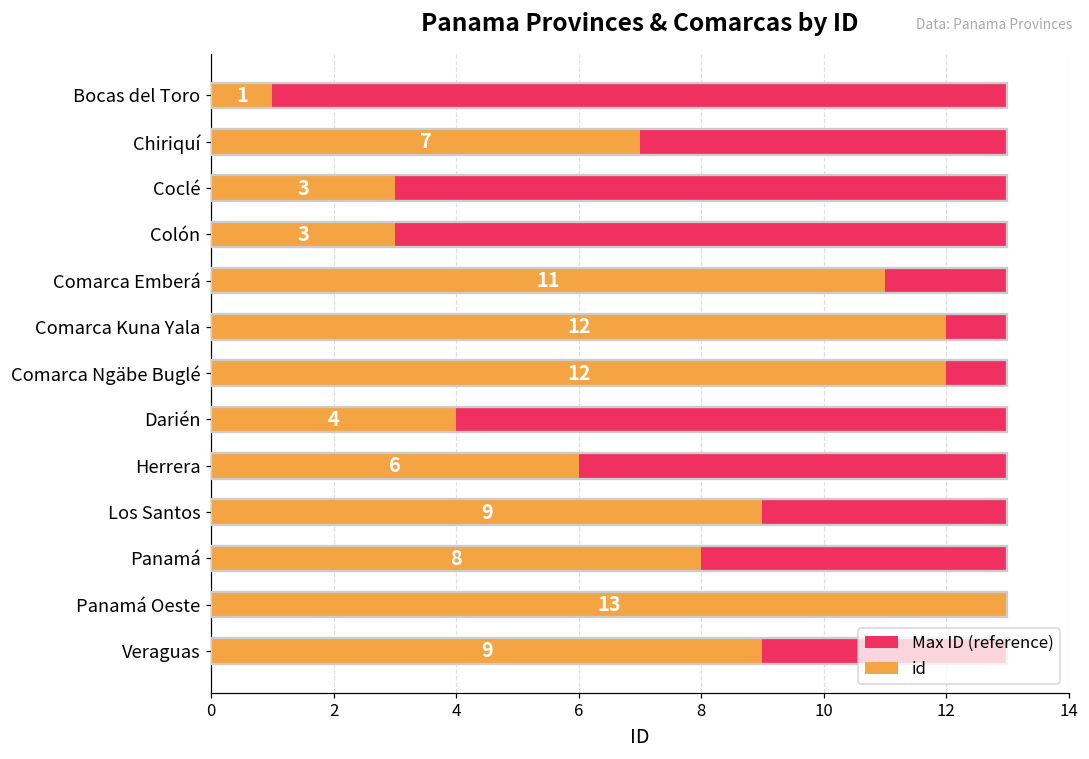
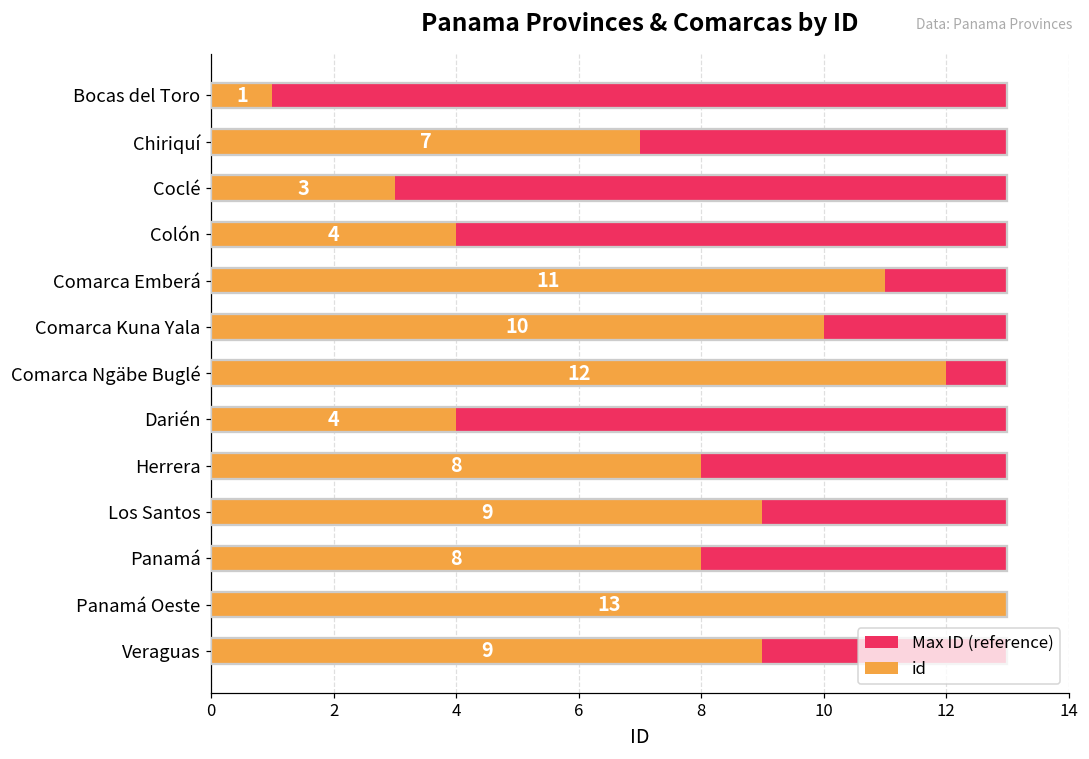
id, Colón: 3 -> 4
id, Comarca Kuna Yala: 12 -> 10
id, Herrera: 6 -> 8
